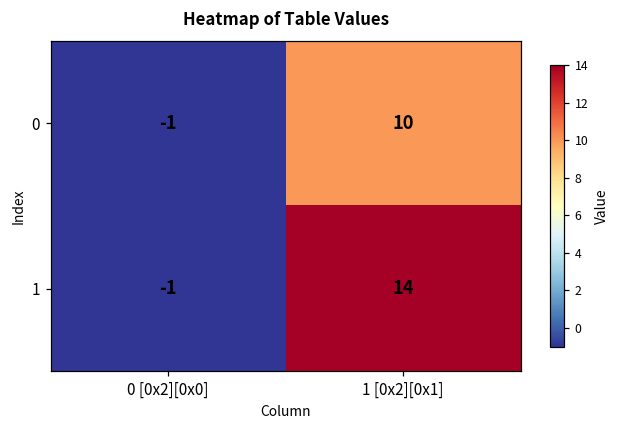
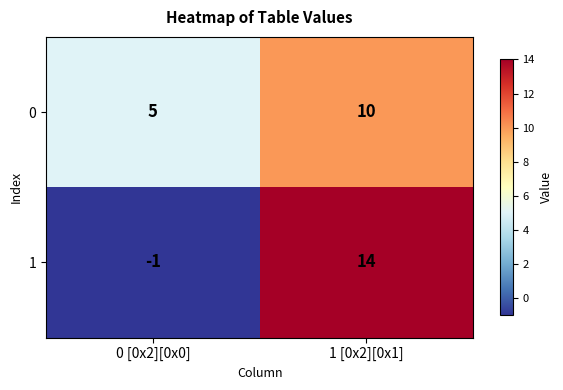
0, 0 [0x2][0x0]: -1 -> 5
